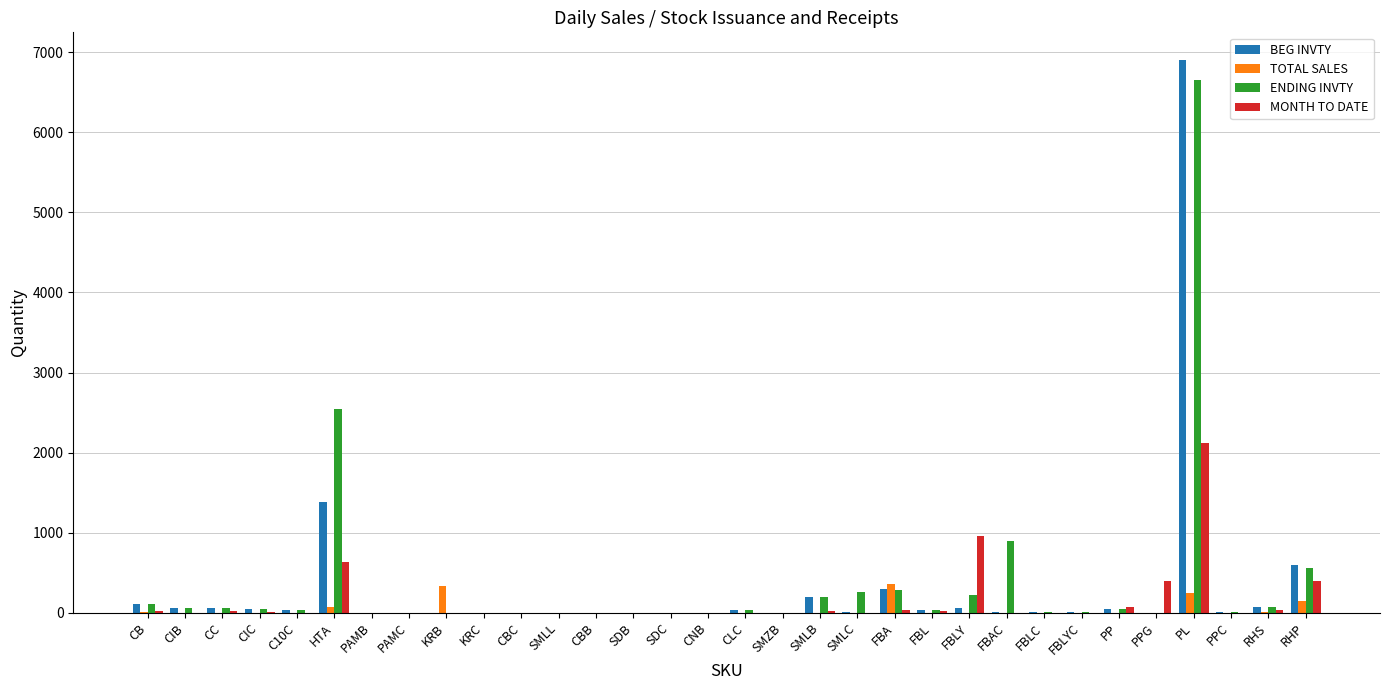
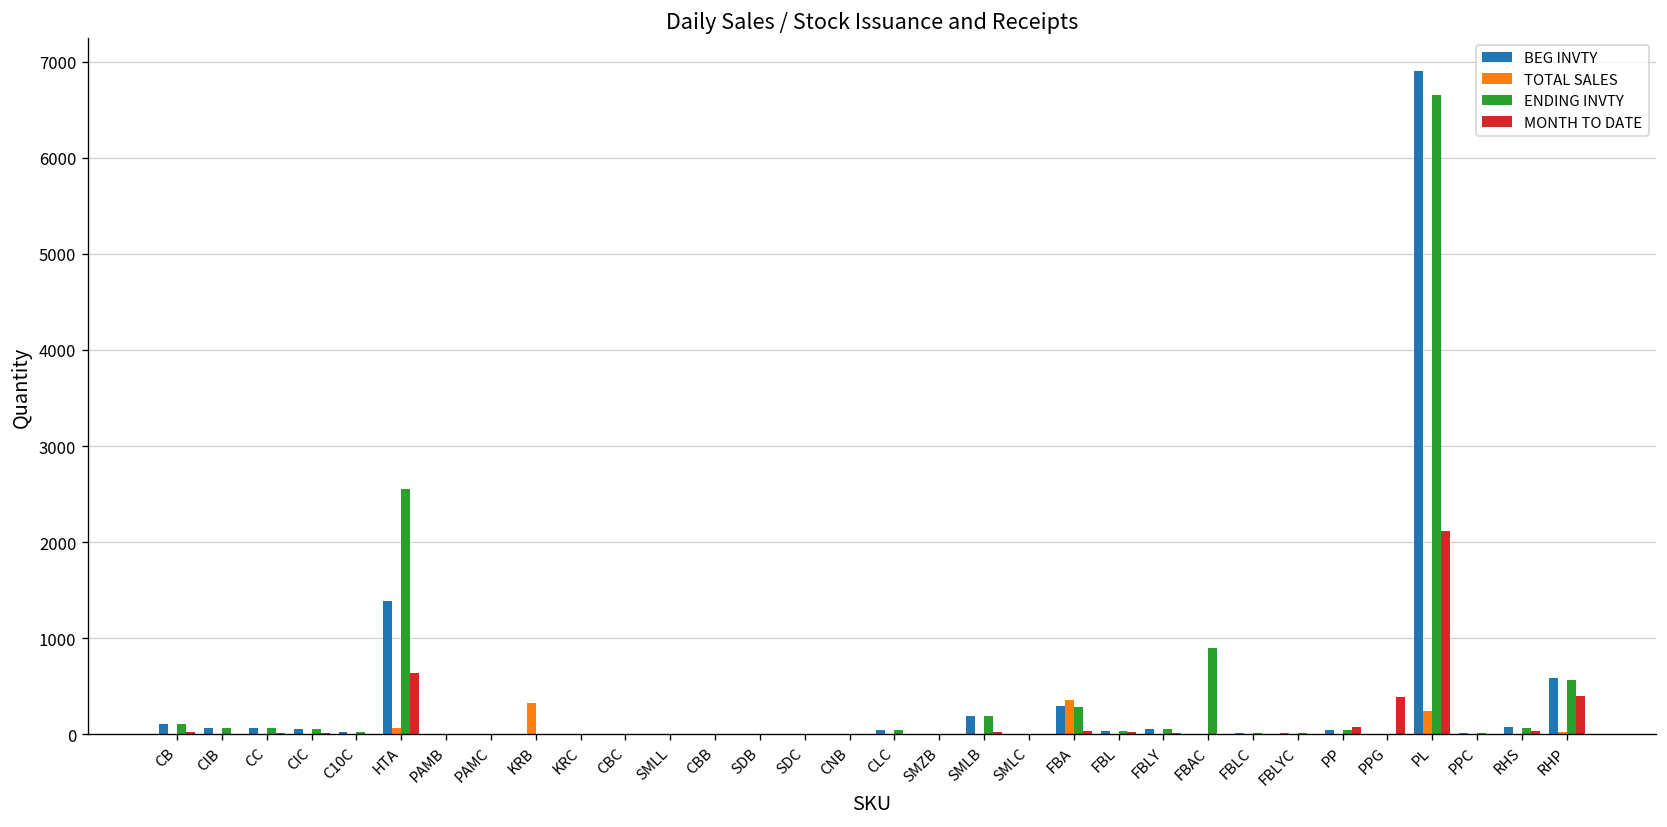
ENDING INVTY, SMLC: 300 -> 0
ENDING INVTY, FBLY: 200 -> 100
MONTH TO DATE, FBLY: 1000 -> 0
TOTAL SALES, RHP: 200 -> 0
